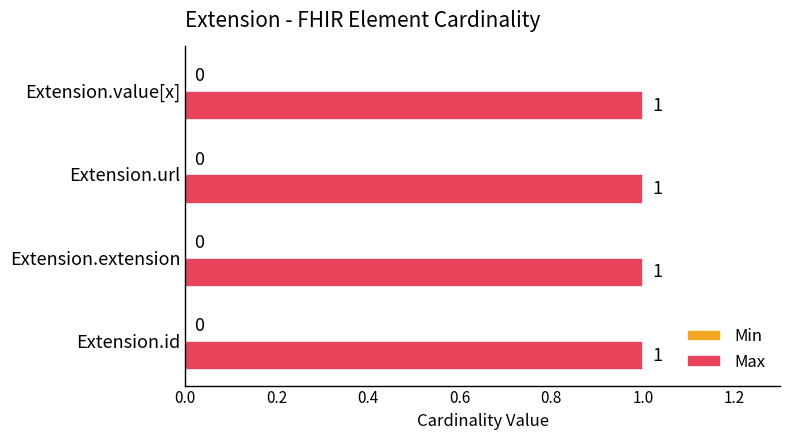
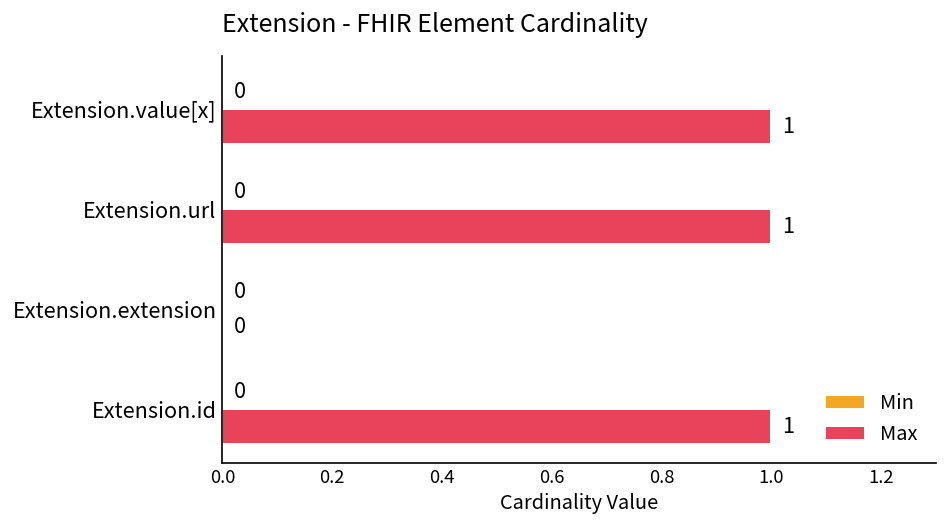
Max, Extension.extension: 1 -> 0
